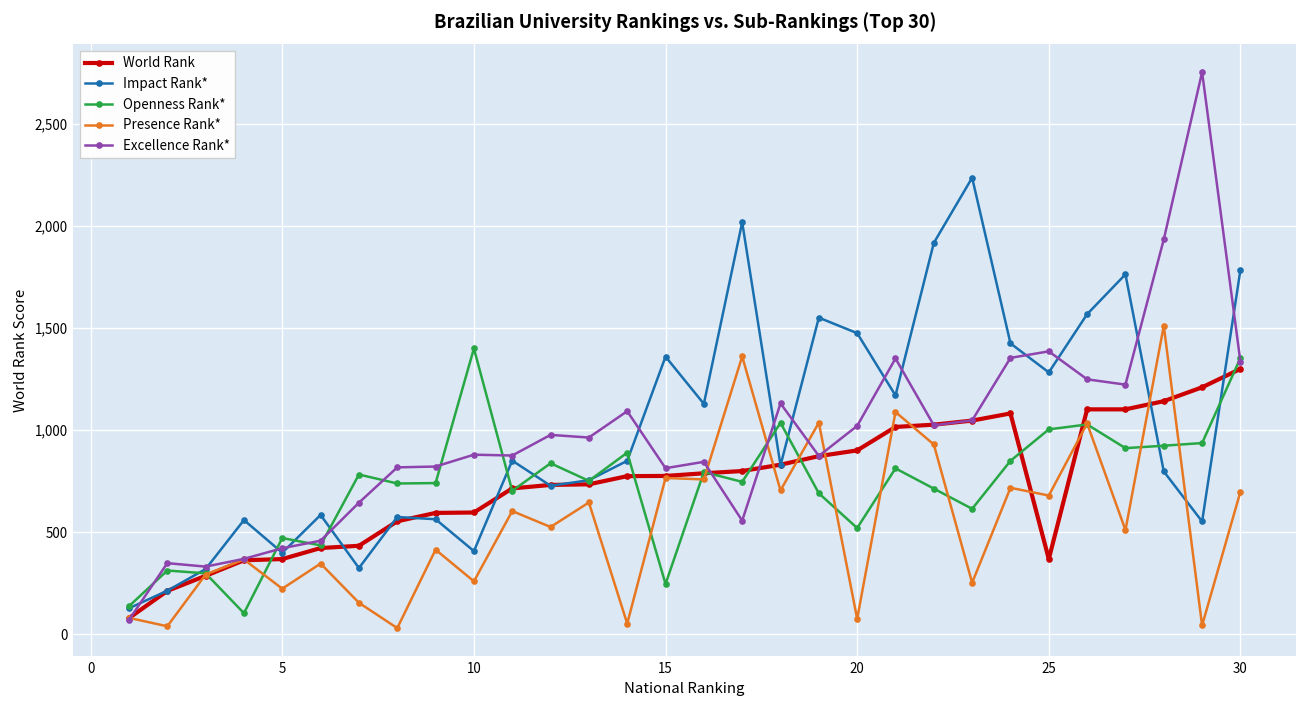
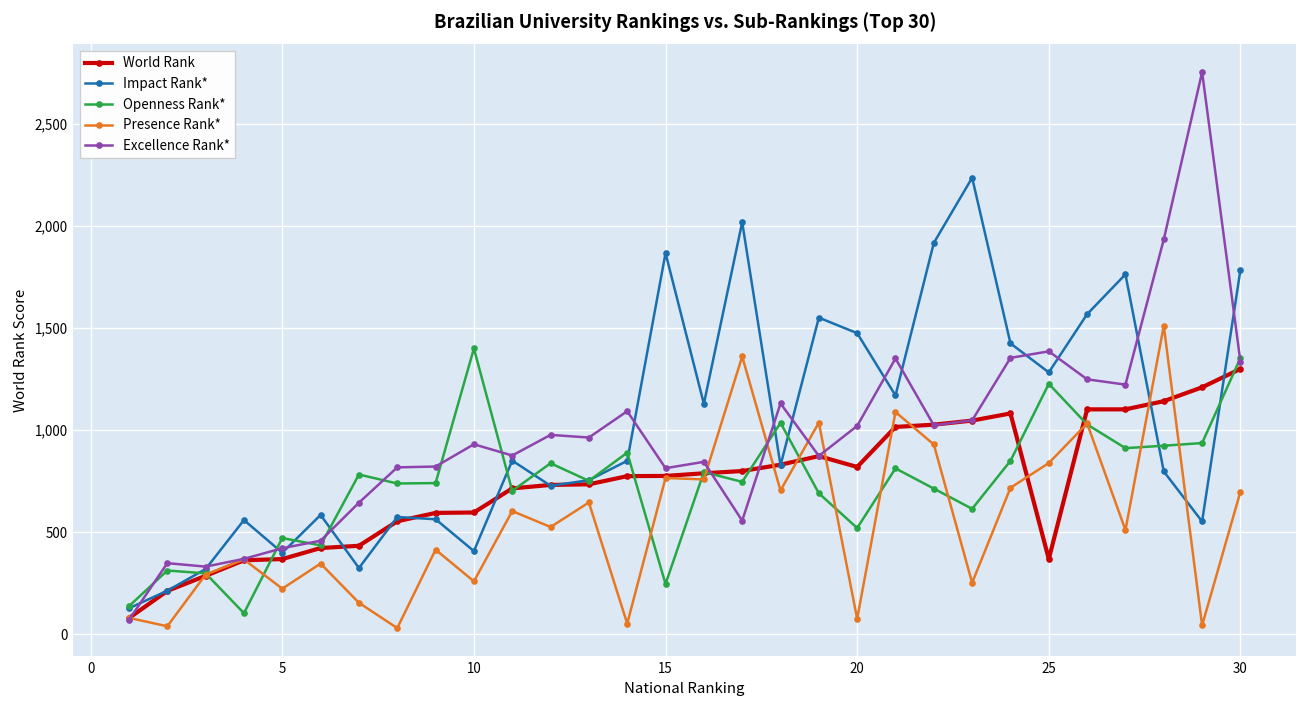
Excellence Rank*, 10: 880 -> 930
Impact Rank*, 15: 1,360 -> 1,870
World Rank, 20: 900 -> 820
Openness Rank*, 25: 1,000 -> 1,230
Presence Rank*, 25: 680 -> 840
